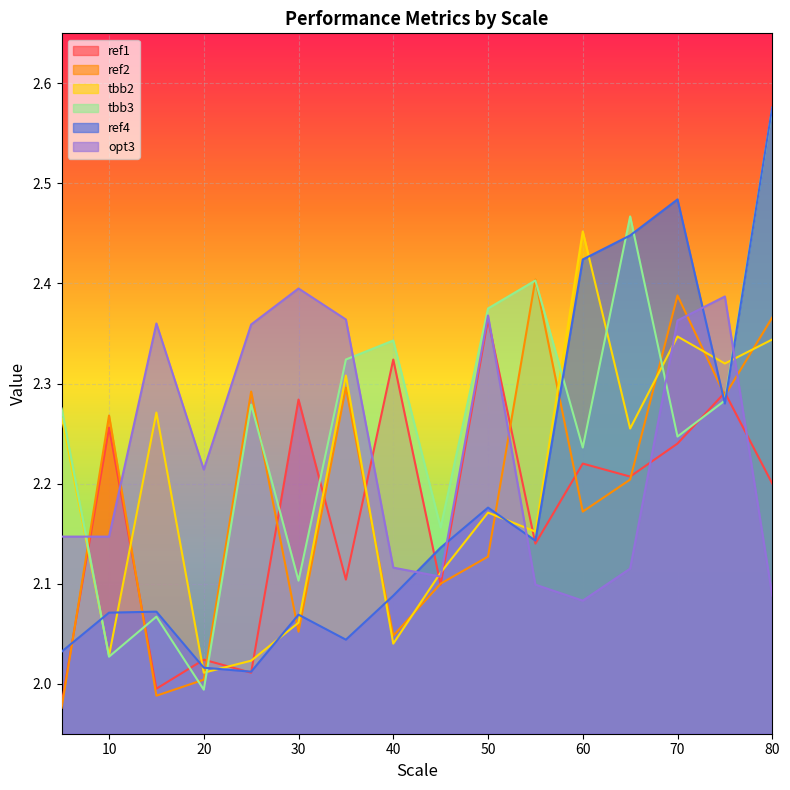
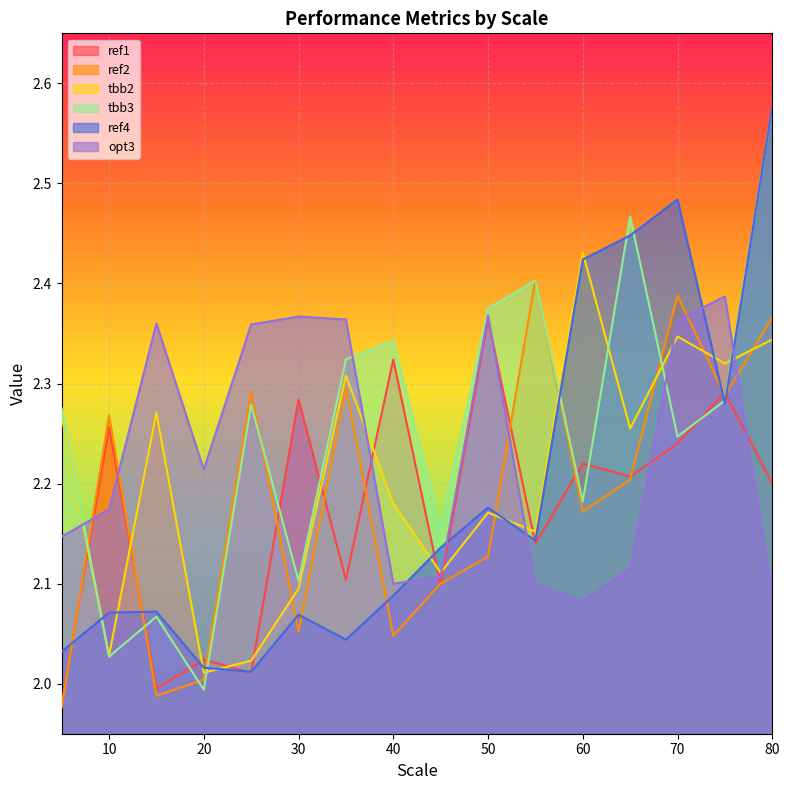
opt3, 10: 2.147 -> 2.174
tbb2, 30: 2.061 -> 2.095
opt3, 30: 2.395 -> 2.367
tbb2, 40: 2.04 -> 2.18
opt3, 40: 2.116 -> 2.100
tbb2, 60: 2.452 -> 2.431
tbb3, 60: 2.236 -> 2.182
